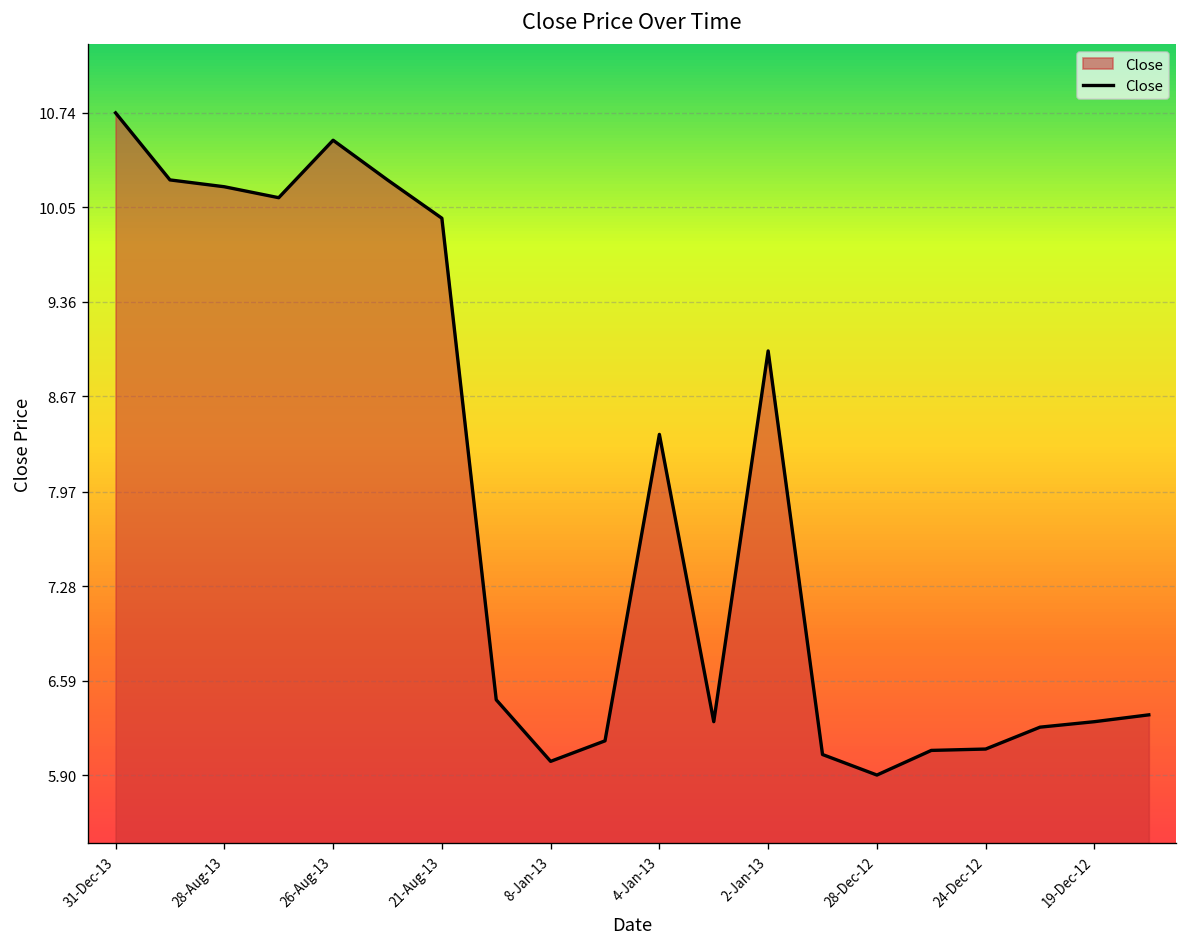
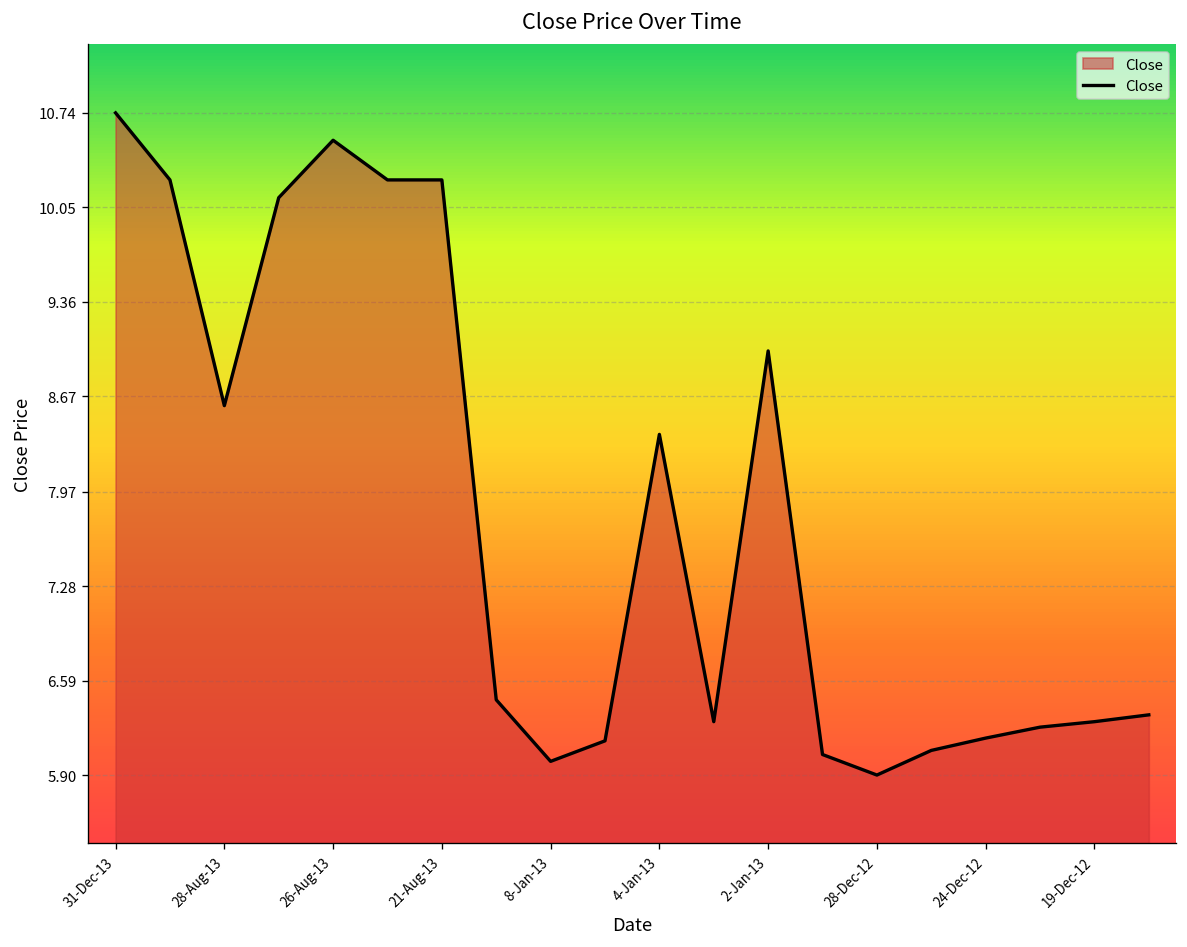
28-Aug-13: 10.2 -> 8.6
21-Aug-13: 9.97 -> 10.25
24-Dec-12: 6.09 -> 6.17
